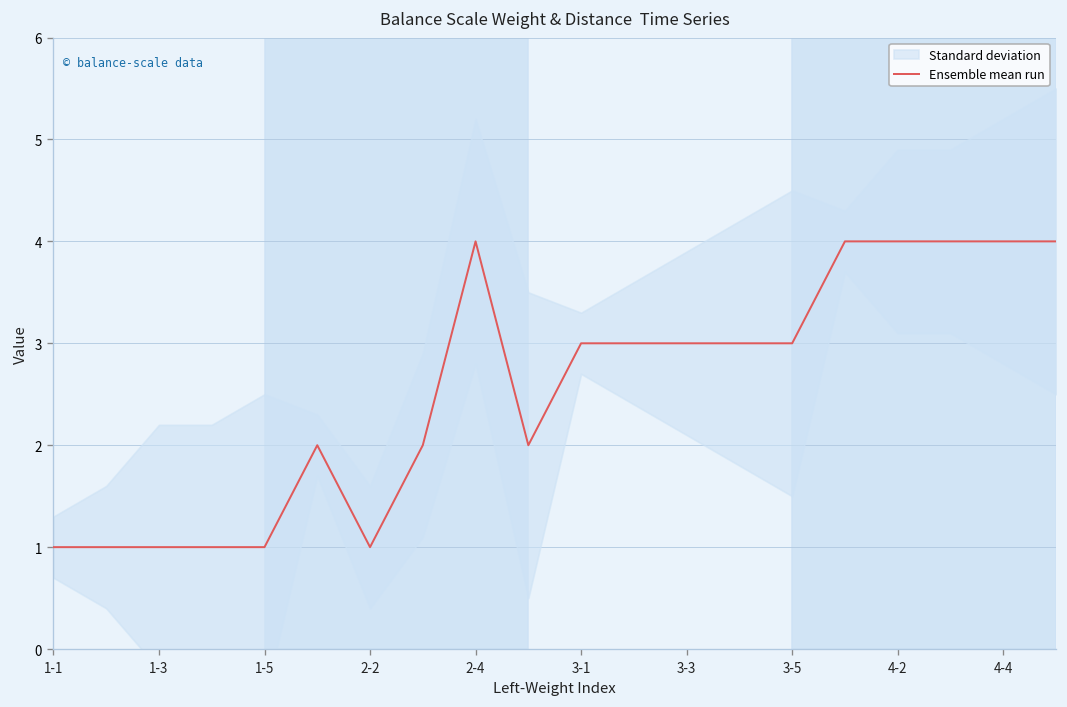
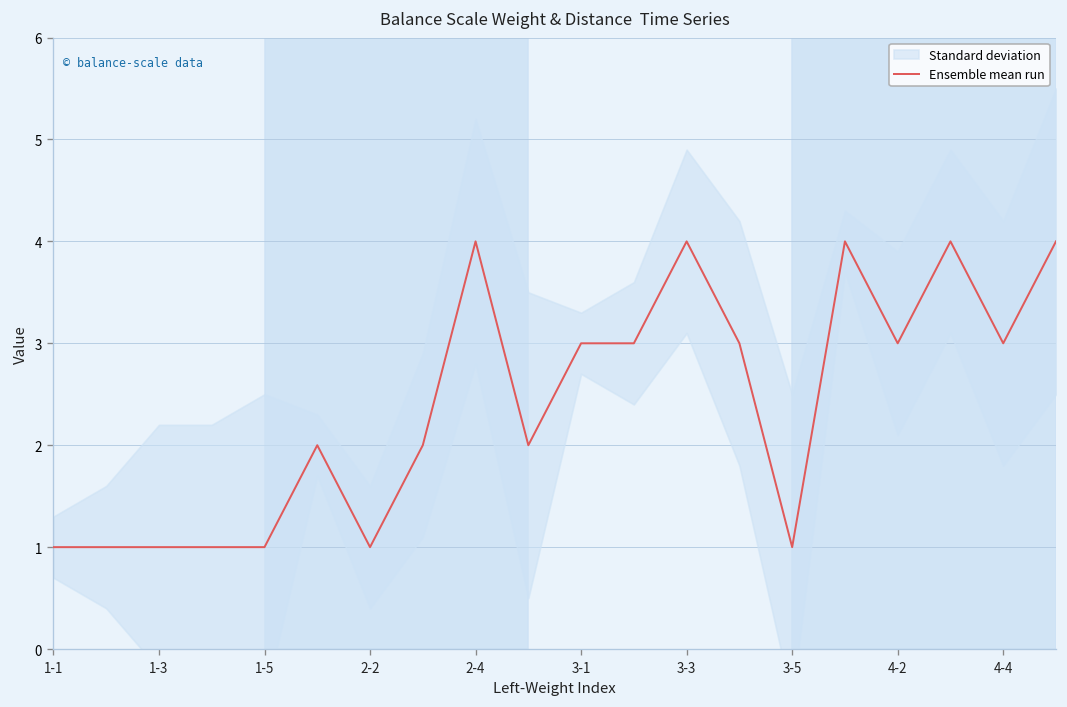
Ensemble mean run, 3-3: 3 -> 4
Ensemble mean run, 3-5: 3 -> 1
Ensemble mean run, 4-2: 4 -> 3
Ensemble mean run, 4-4: 4 -> 3
